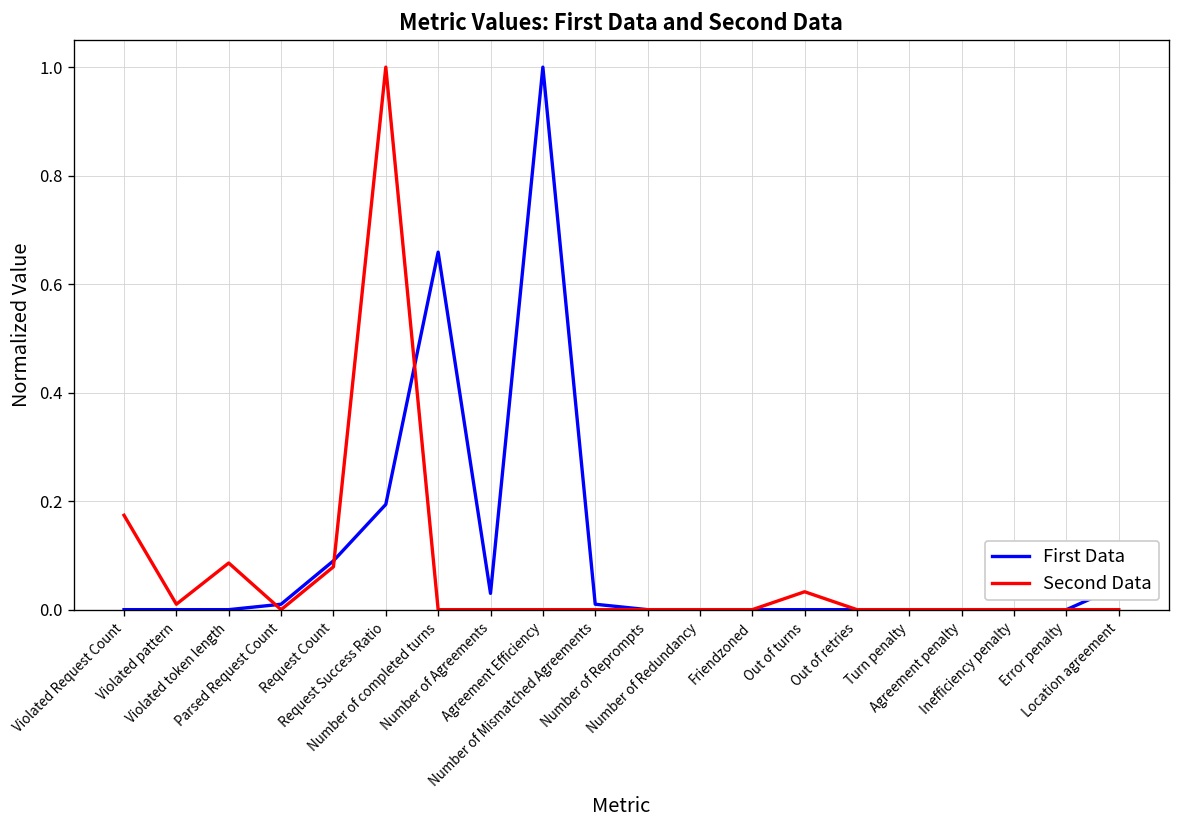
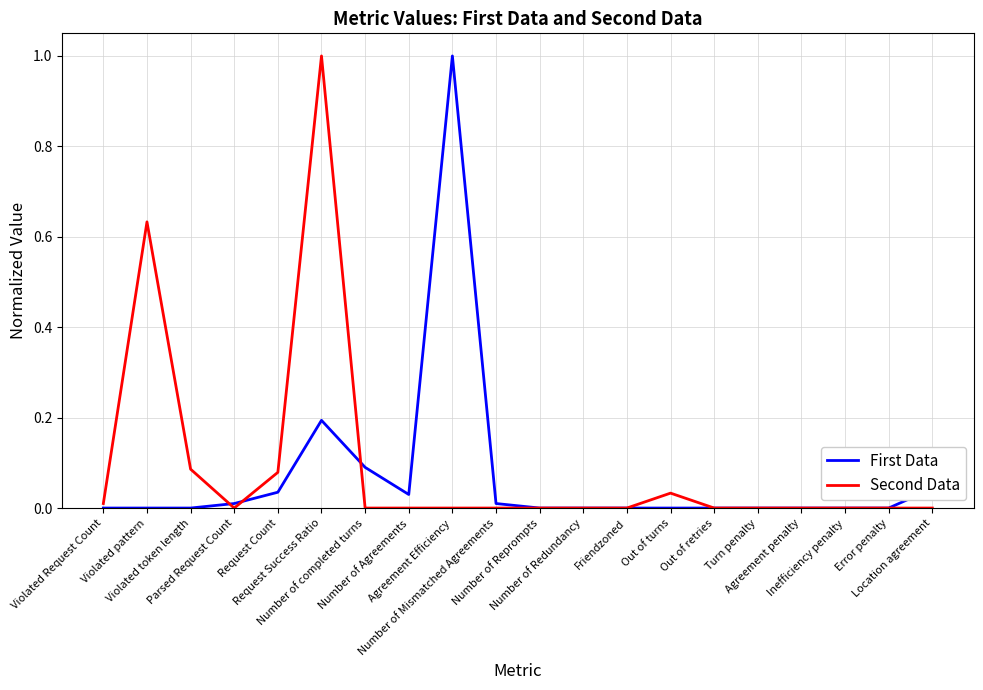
Second Data, Violated Request Count: 0.17 -> 0.01
Second Data, Violated pattern: 0.01 -> 0.63
First Data, Request Count: 0.09 -> 0.04
First Data, Number of completed turns: 0.66 -> 0.09
